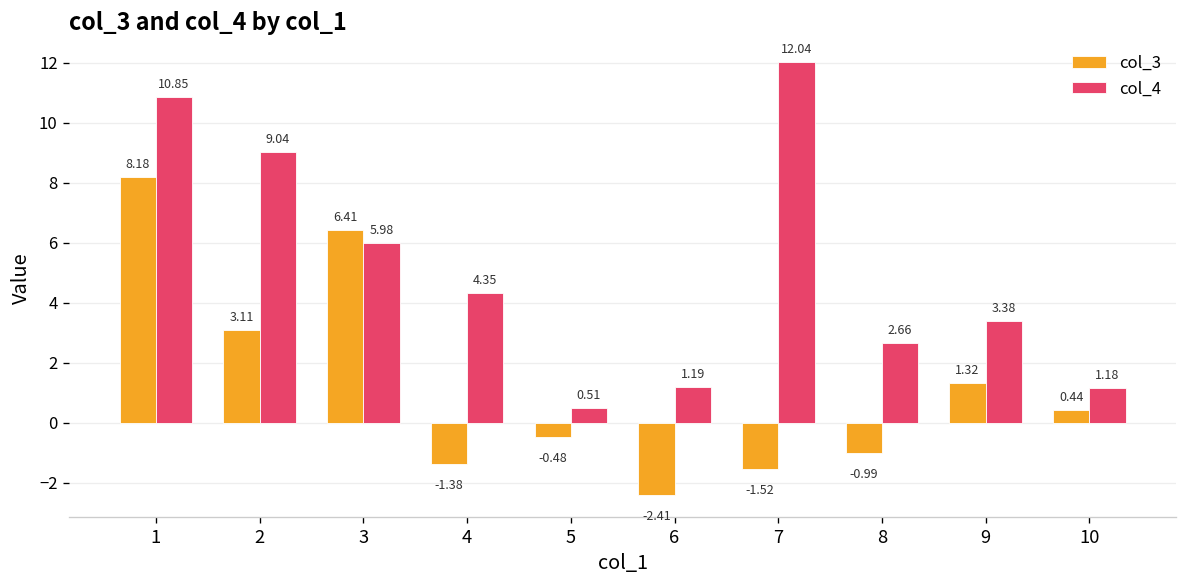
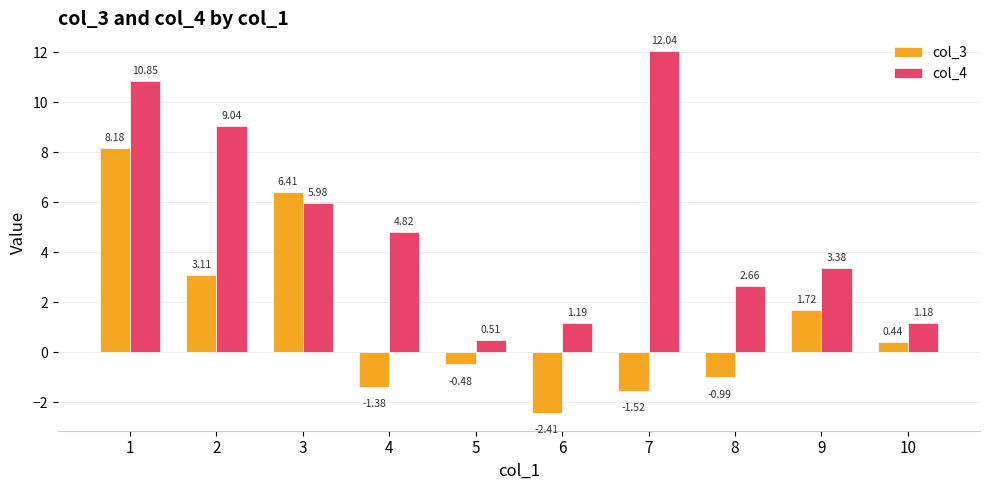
col_4, 4: 4.35 -> 4.82
col_3, 9: 1.32 -> 1.72
